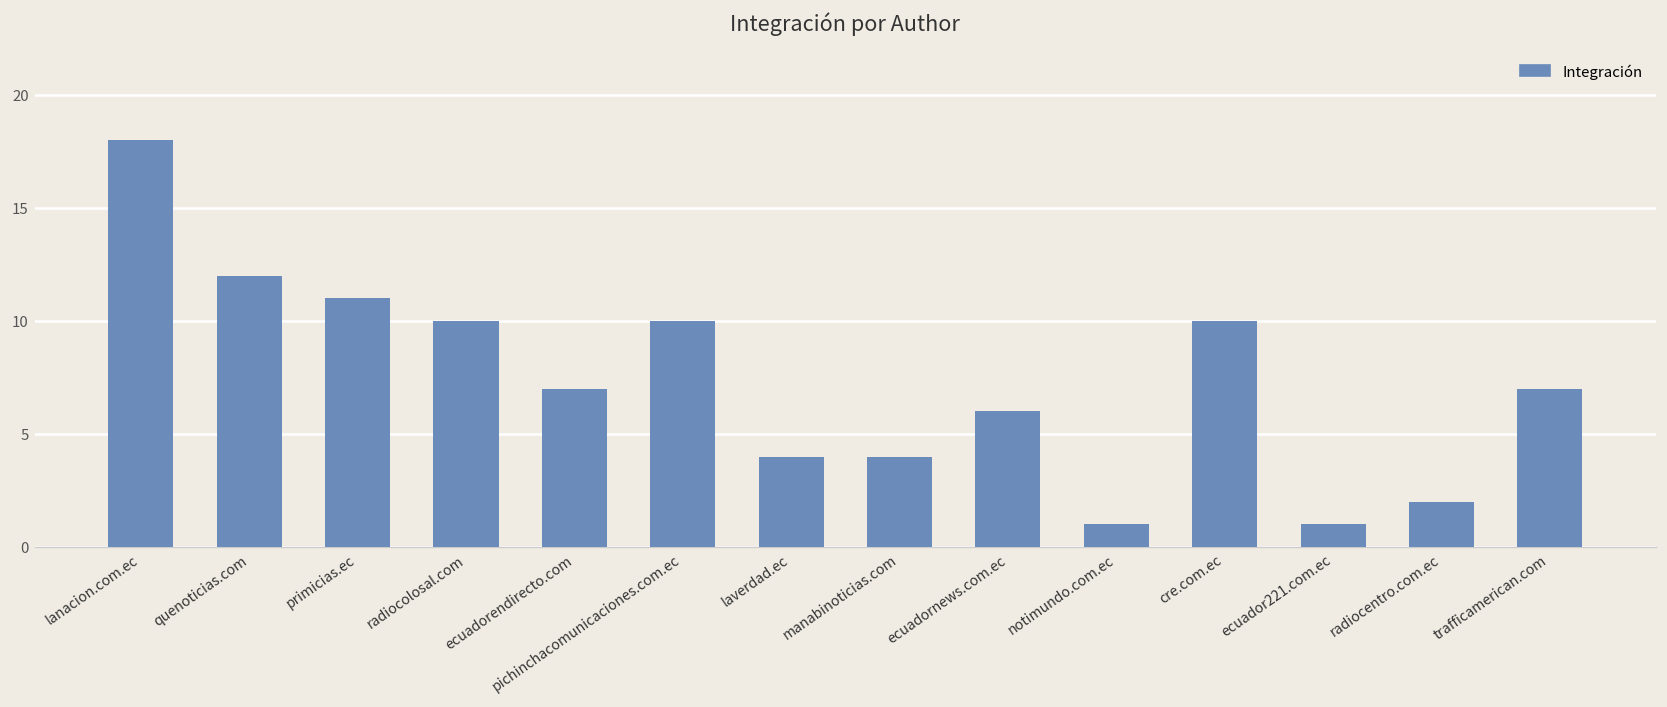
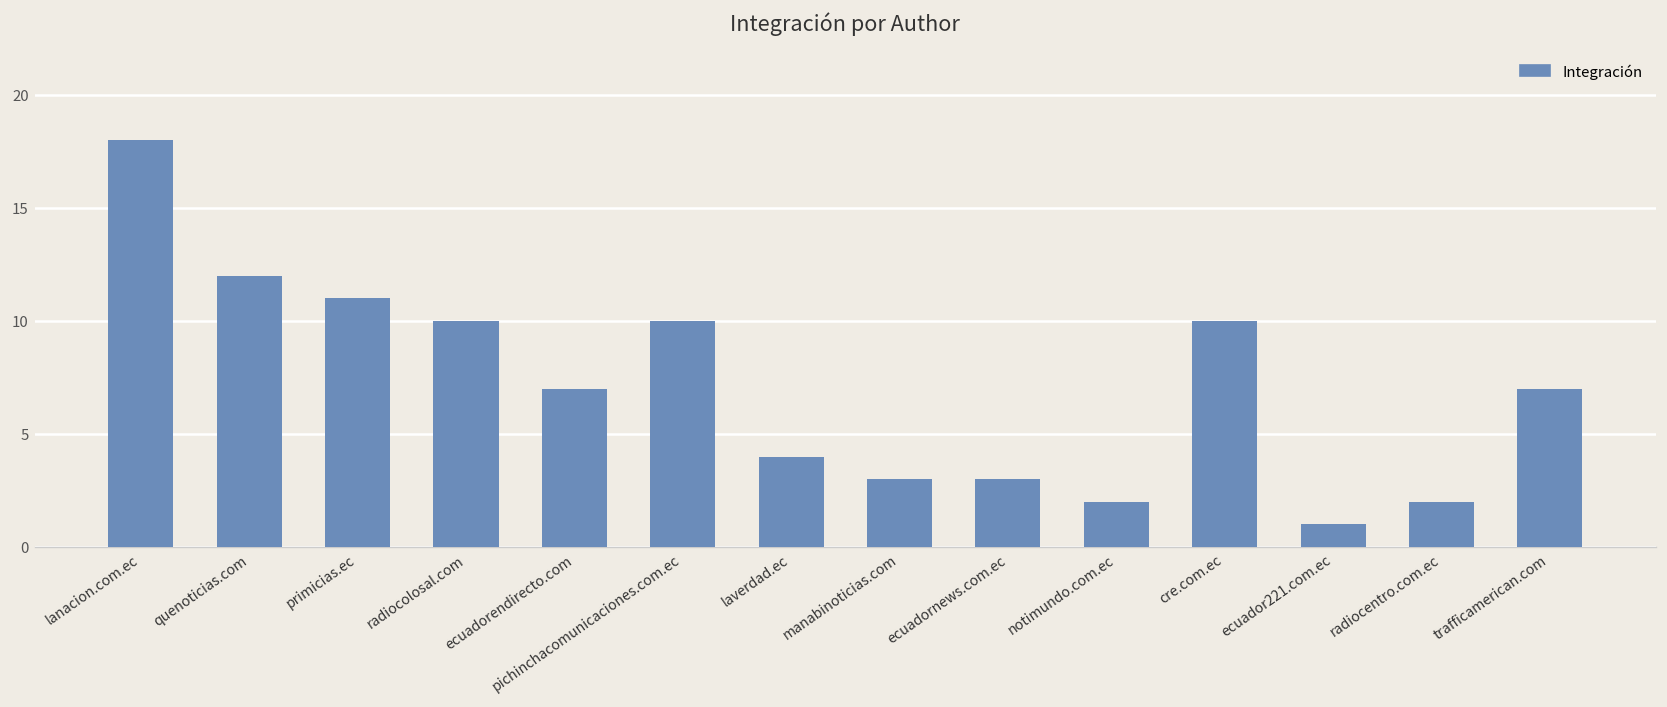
manabinoticias.com: 4 -> 3
ecuadornews.com.ec: 6 -> 3
notimundo.com.ec: 1 -> 2
